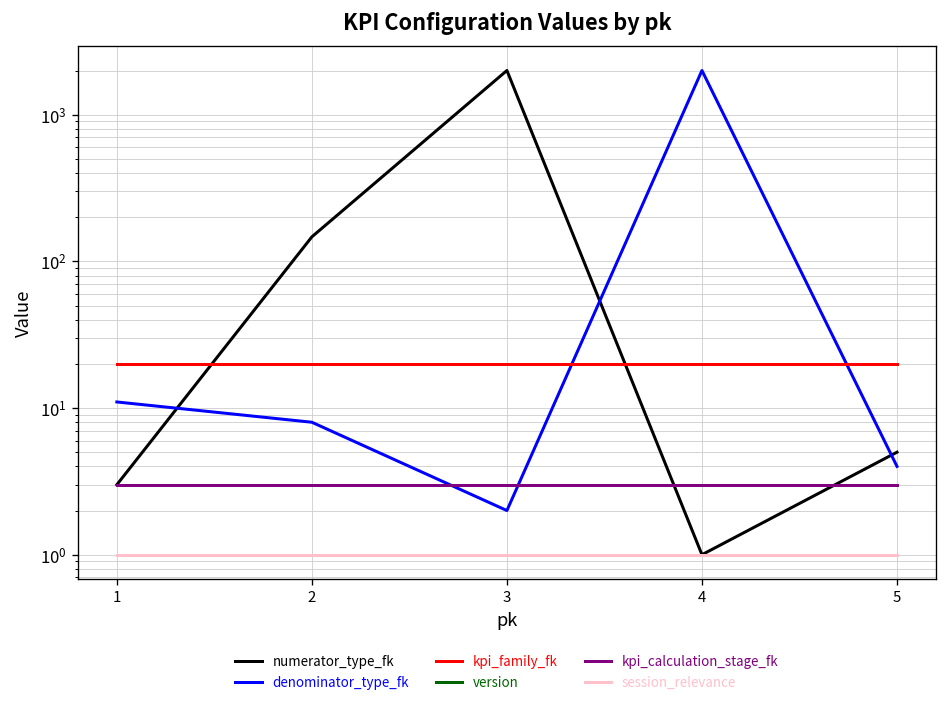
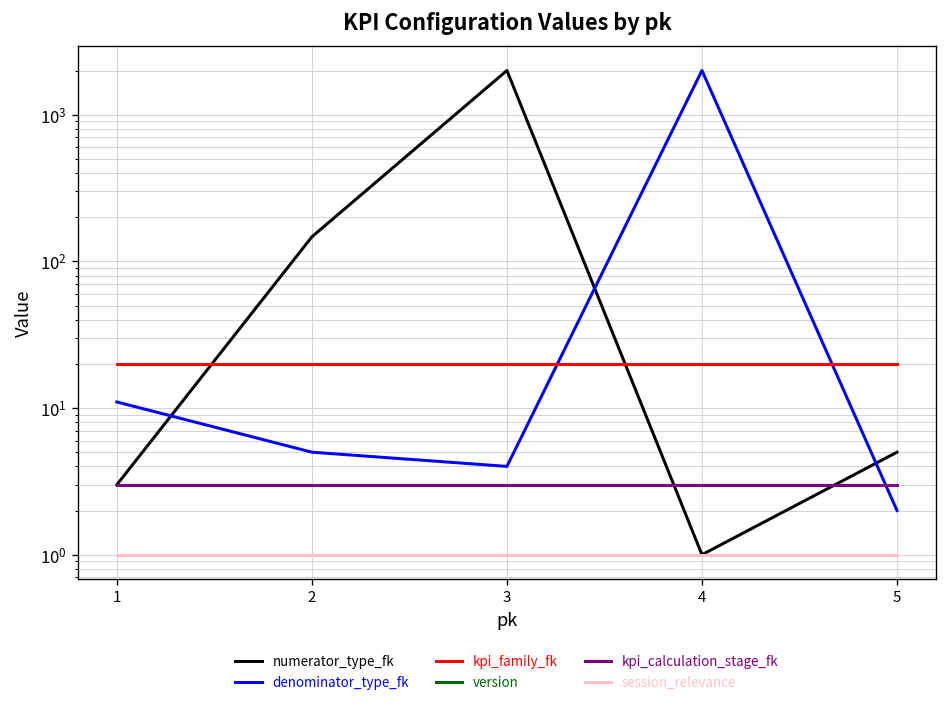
denominator_type_fk, 2: 8 -> 5
denominator_type_fk, 3: 2 -> 4
denominator_type_fk, 5: 4 -> 2
